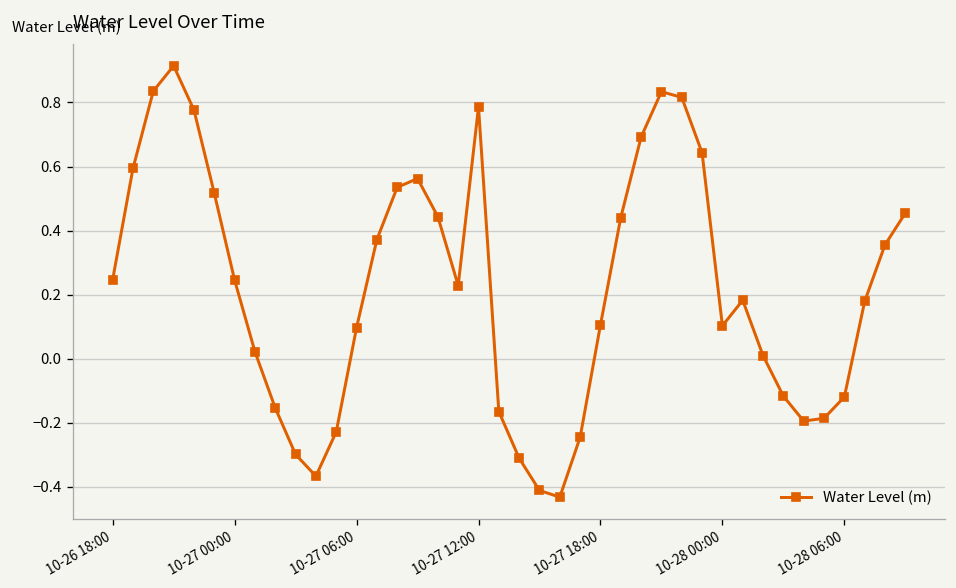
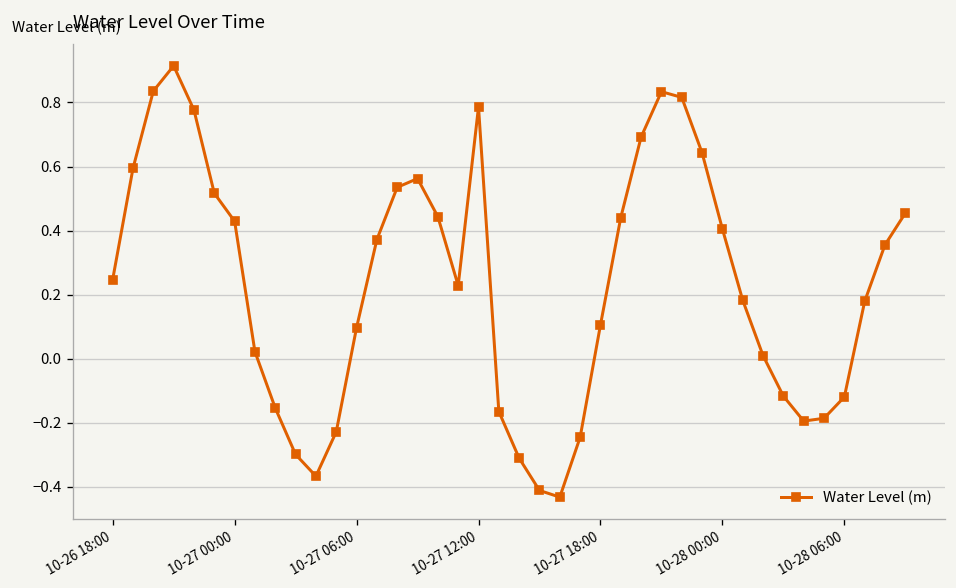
10-27 00:00: 0.25 -> 0.43
10-28 00:00: 0.10 -> 0.41
